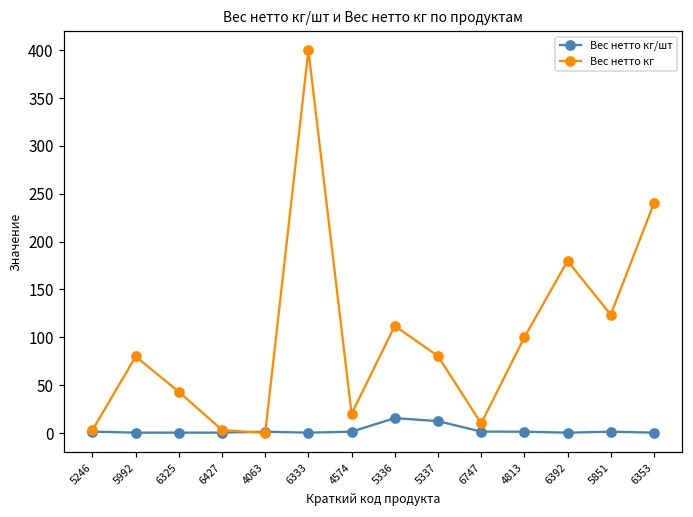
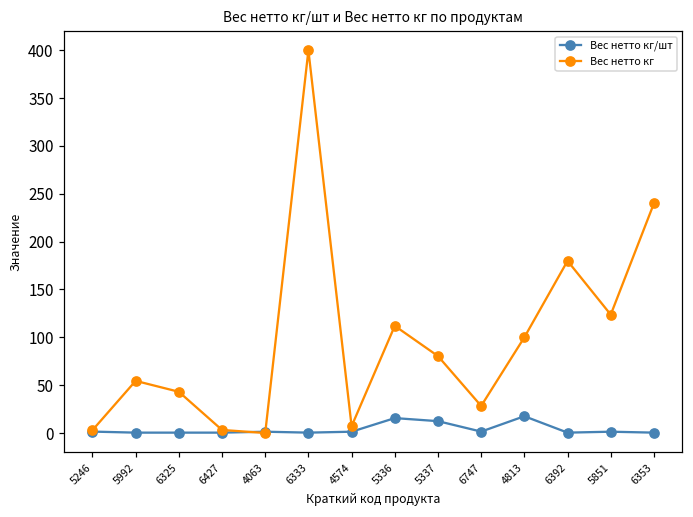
Вес нетто кг, 5992: 80 -> 50
Вес нетто кг, 4574: 20 -> 10
Вес нетто кг, 6747: 10 -> 30
Вес нетто кг/шт, 4813: 0 -> 20
